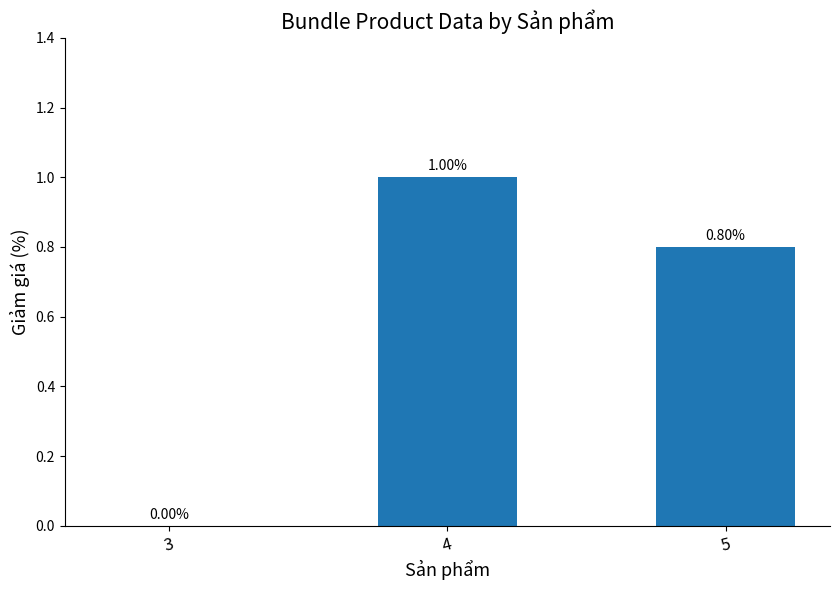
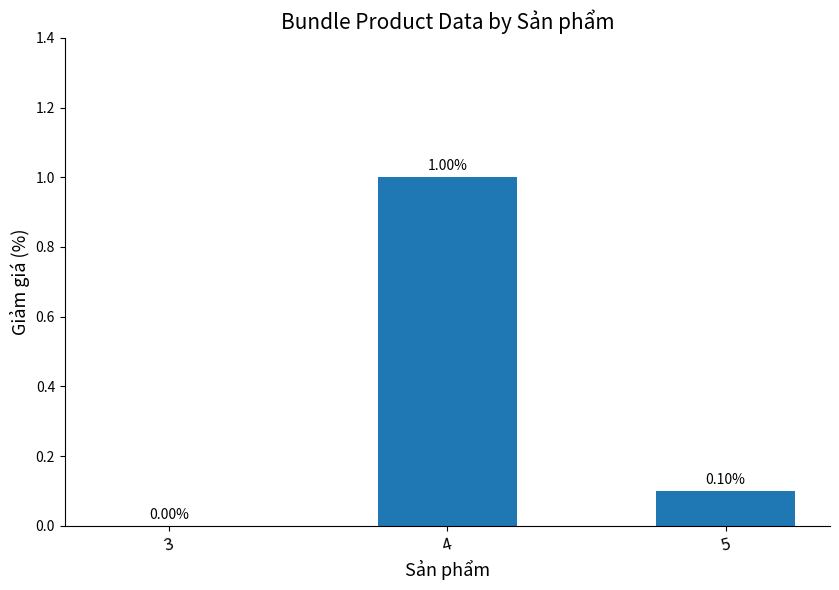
5: 0.80% -> 0.10%
